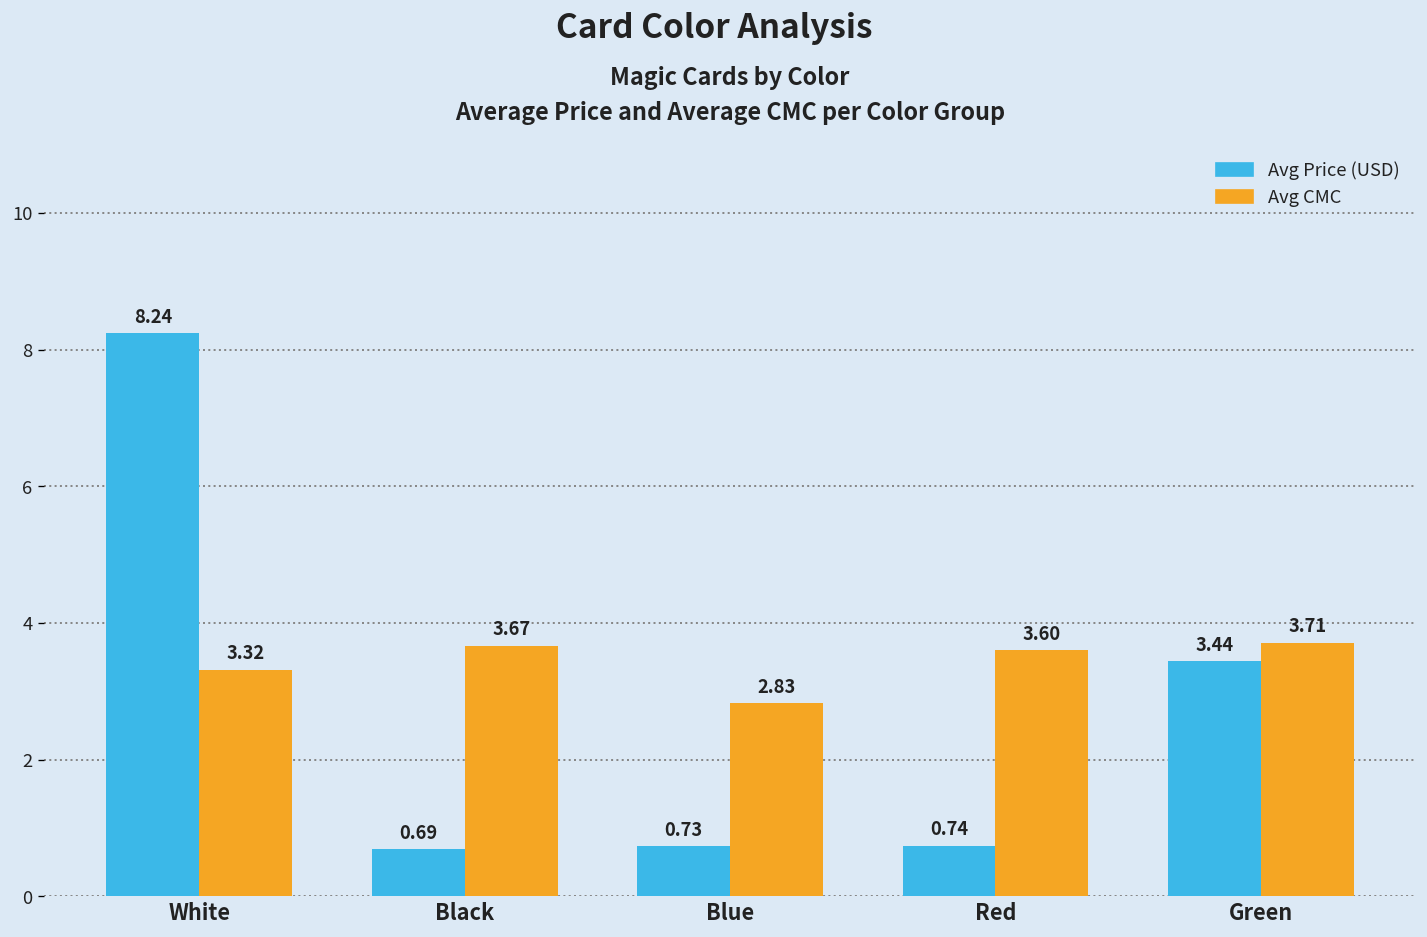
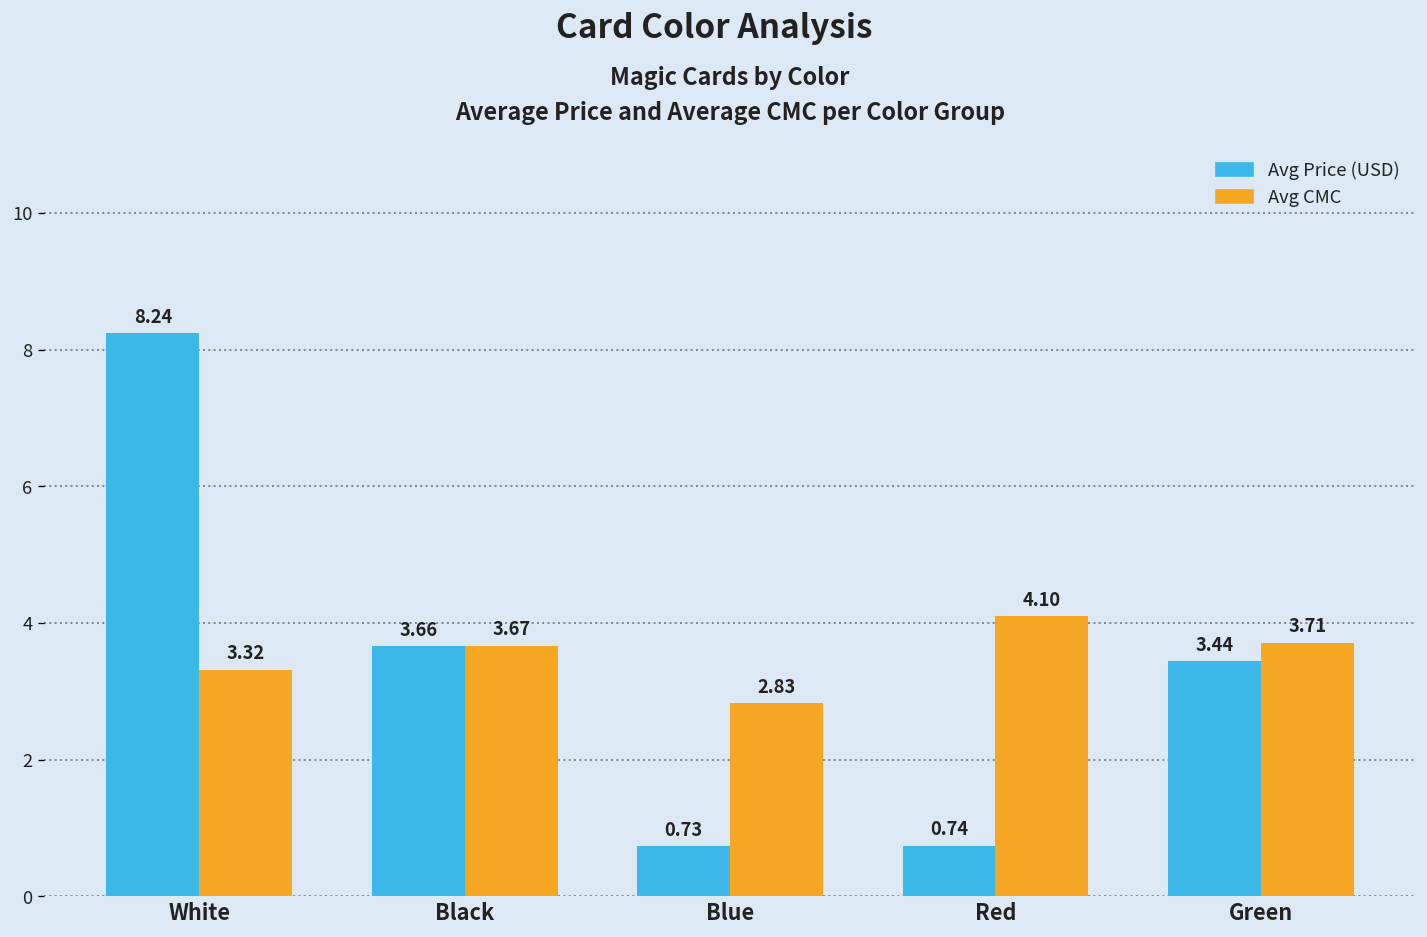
Avg Price (USD), Black: 0.69 -> 3.66
Avg CMC, Red: 3.60 -> 4.10
